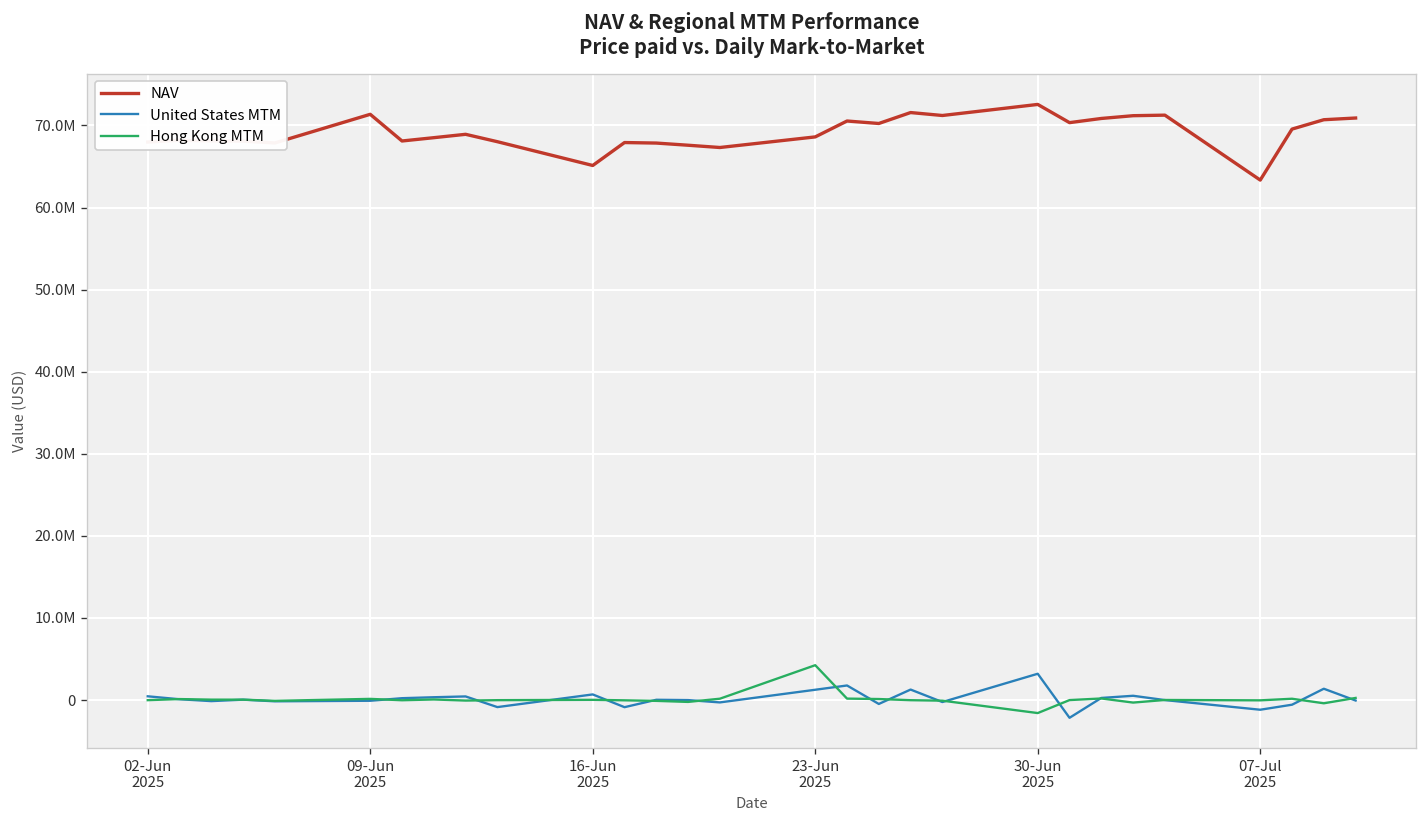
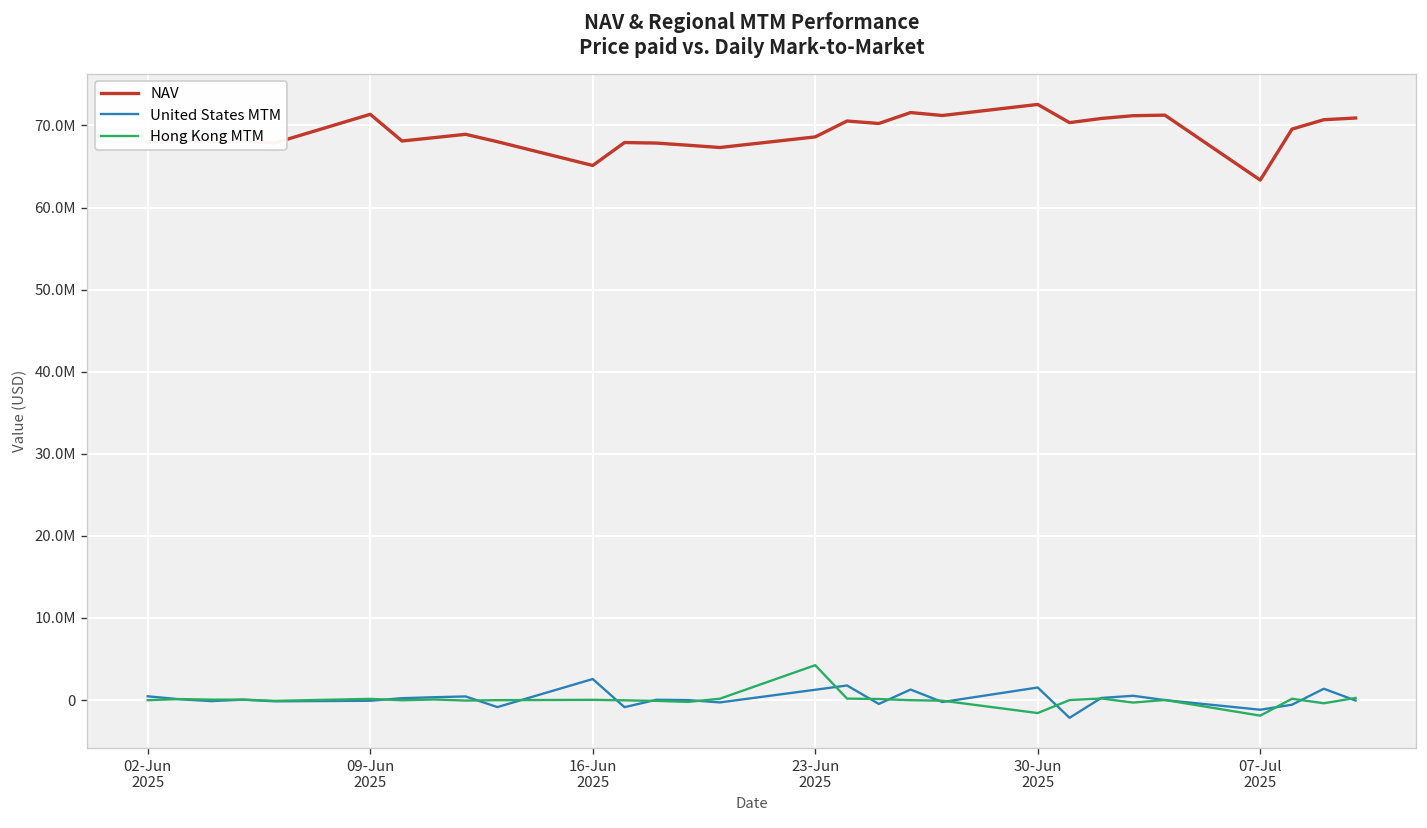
United States MTM, 16-Jun 2025: 1000000 -> 3000000
United States MTM, 30-Jun 2025: 3000000 -> 2000000
Hong Kong MTM, 07-Jul 2025: 0 -> -2000000
